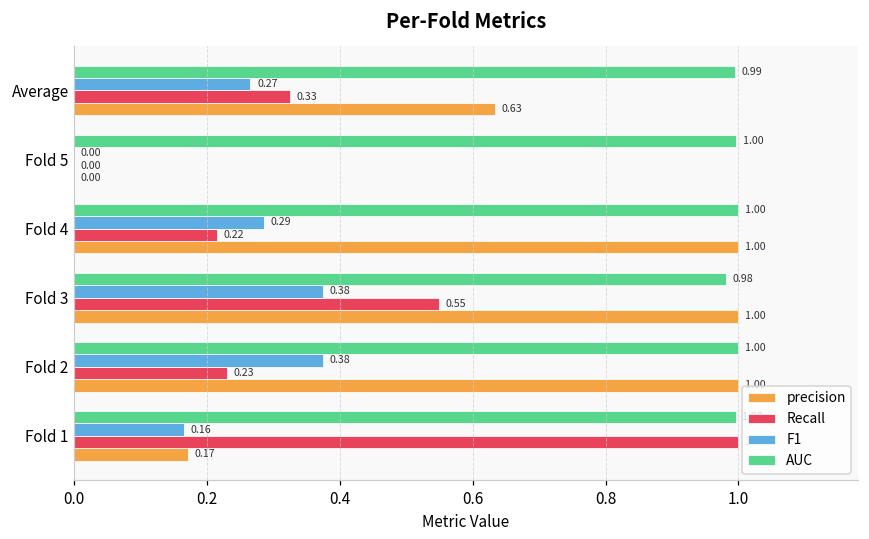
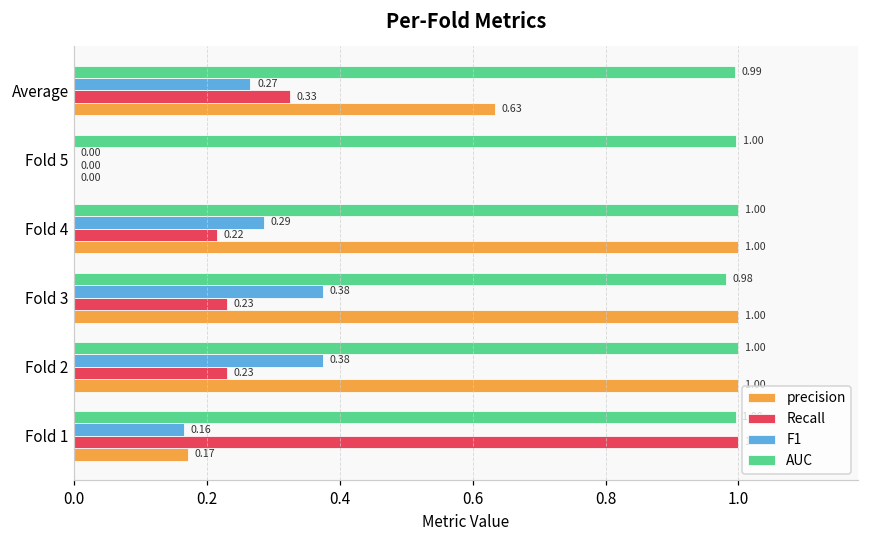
Recall, Fold 3: 0.55 -> 0.23
